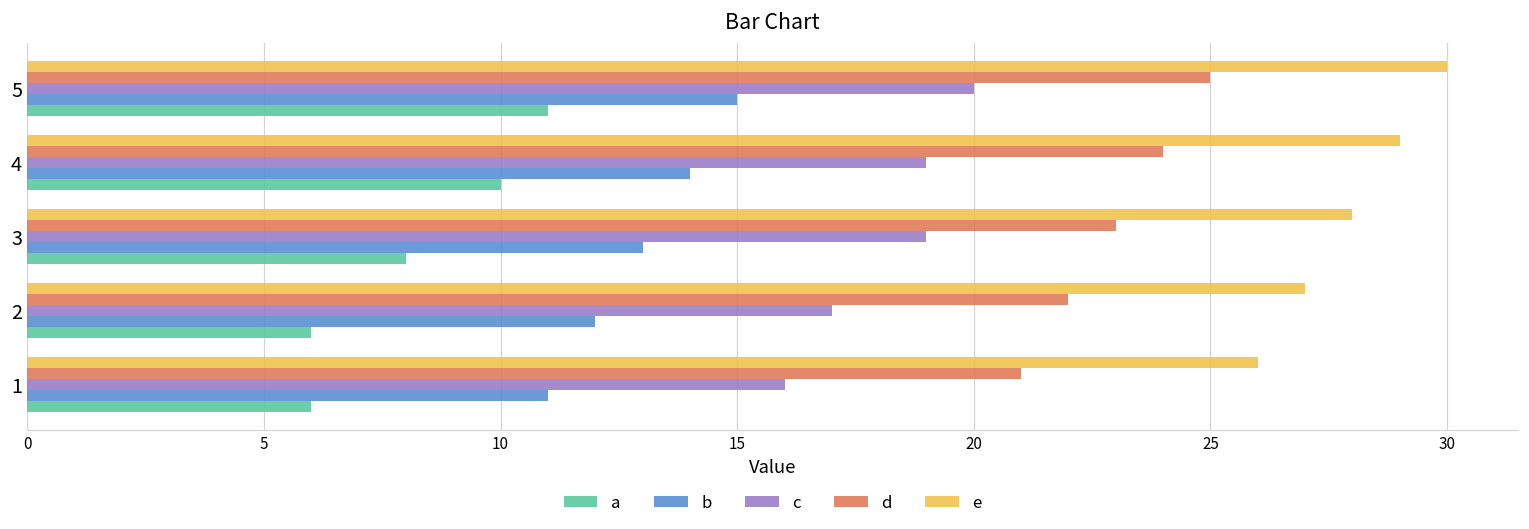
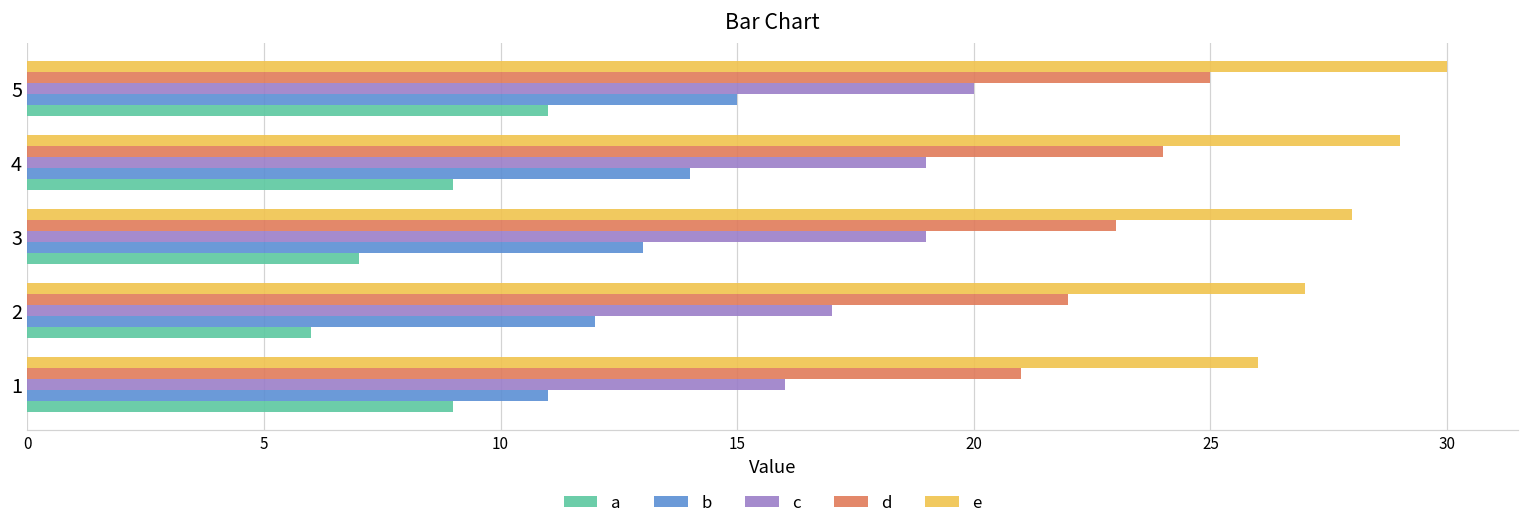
a, 4: 10 -> 9
a, 3: 8 -> 7
a, 1: 6 -> 9
